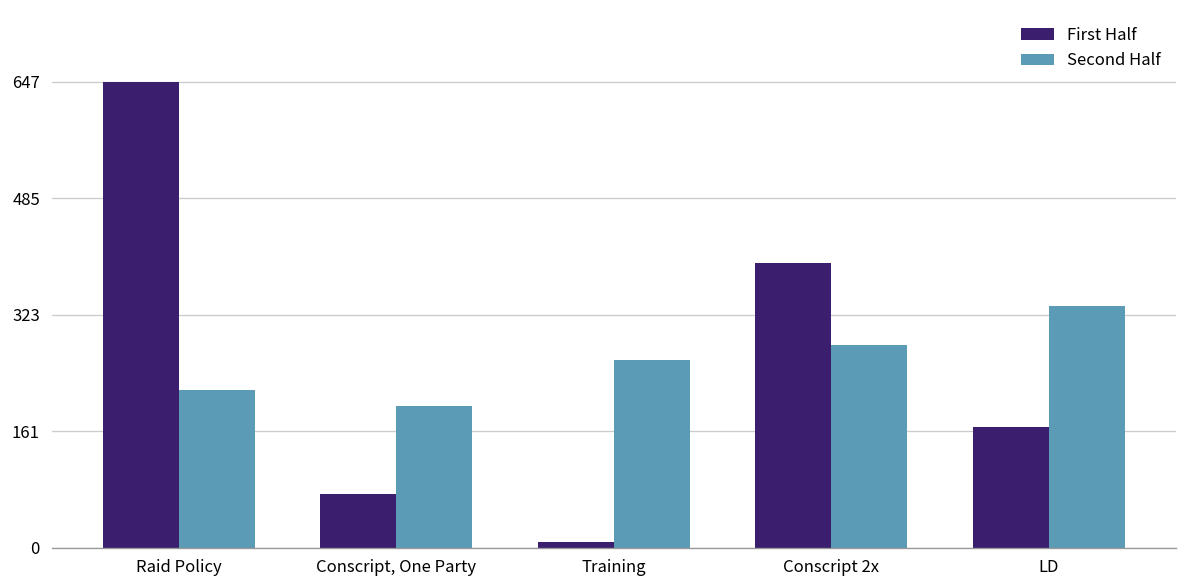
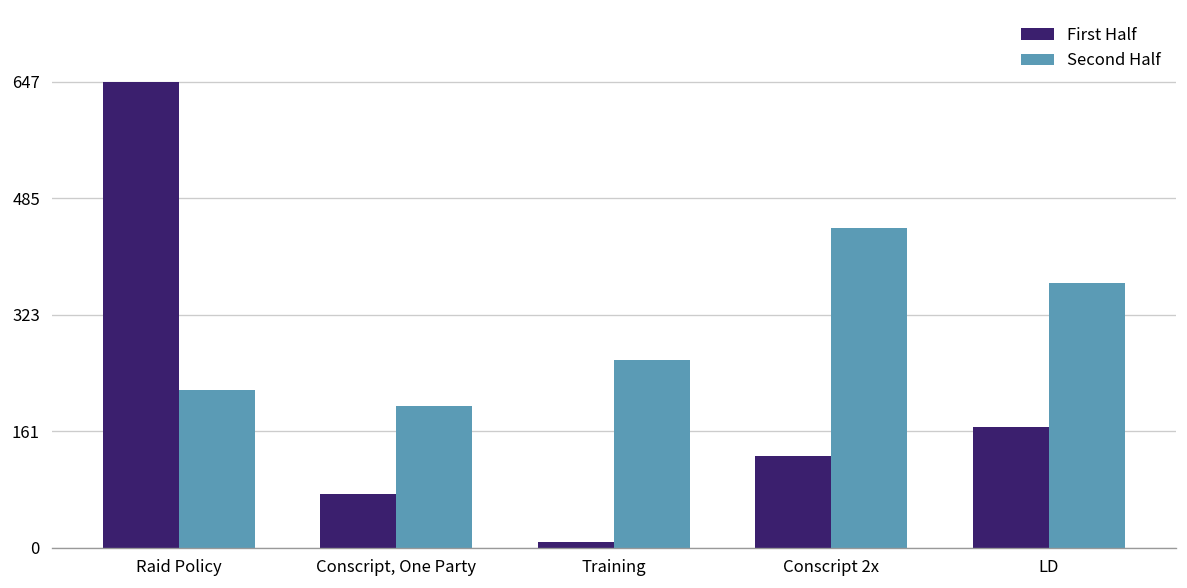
First Half, Conscript 2x: 400 -> 130
Second Half, Conscript 2x: 280 -> 440
Second Half, LD: 340 -> 370
